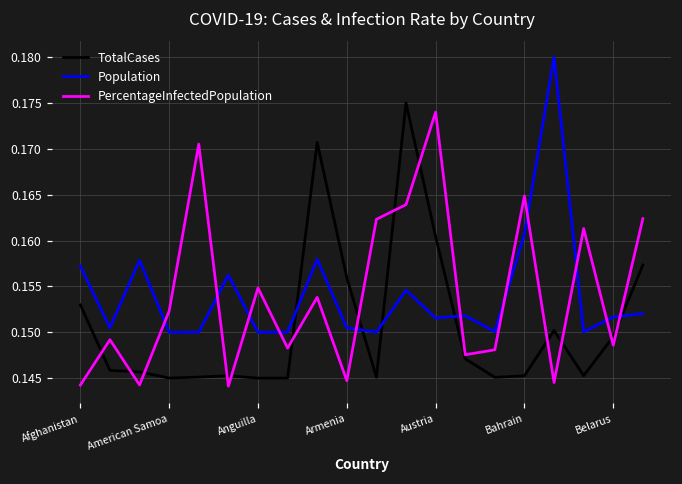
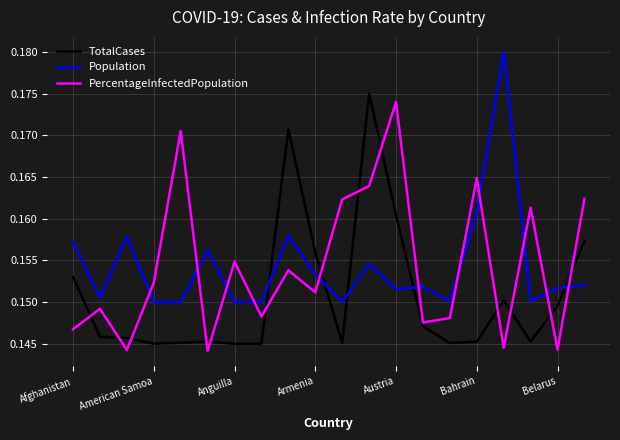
PercentageInfectedPopulation, Afghanistan: 0.144 -> 0.147
Population, Armenia: 0.150 -> 0.153
PercentageInfectedPopulation, Armenia: 0.145 -> 0.151
PercentageInfectedPopulation, Belarus: 0.149 -> 0.144
